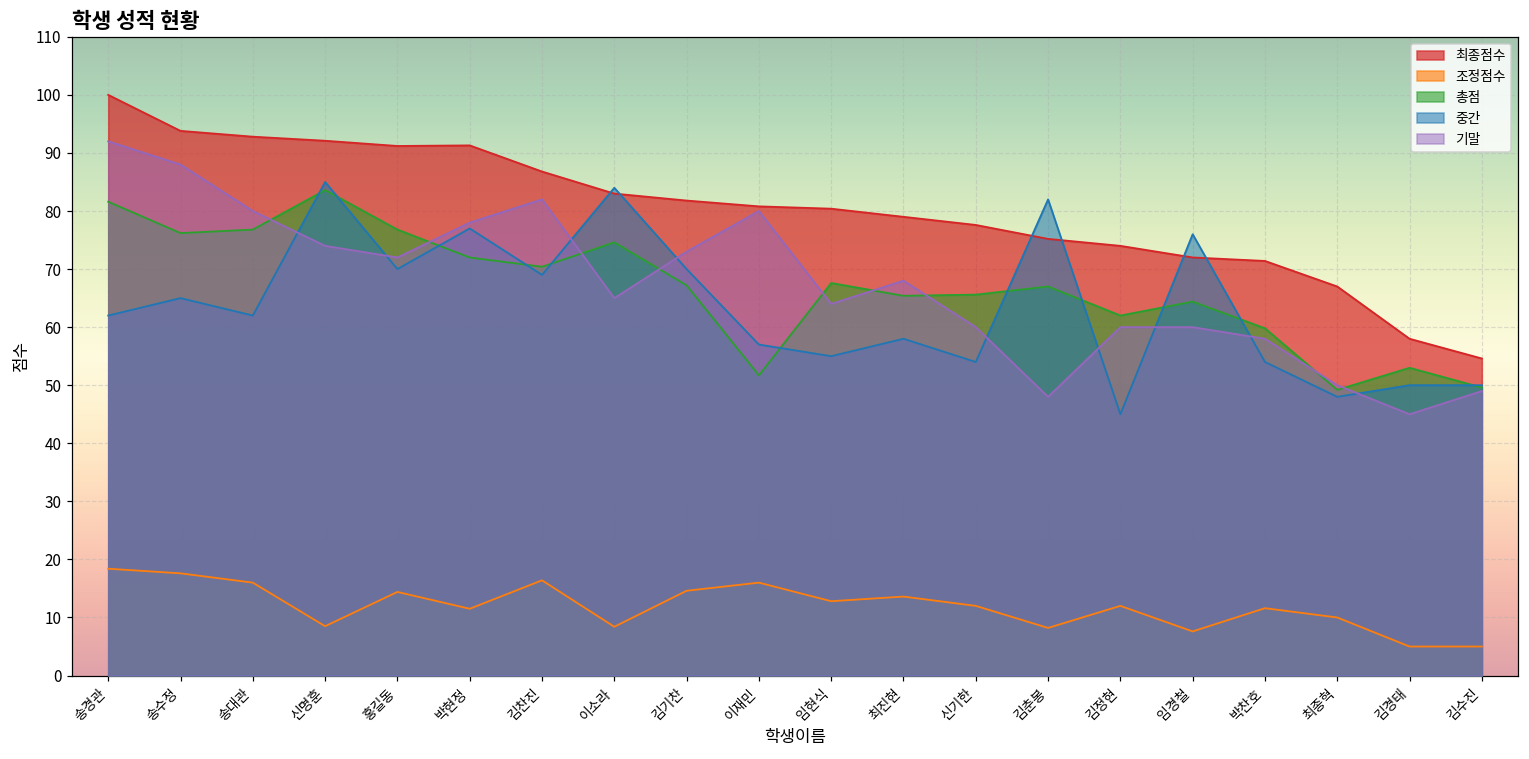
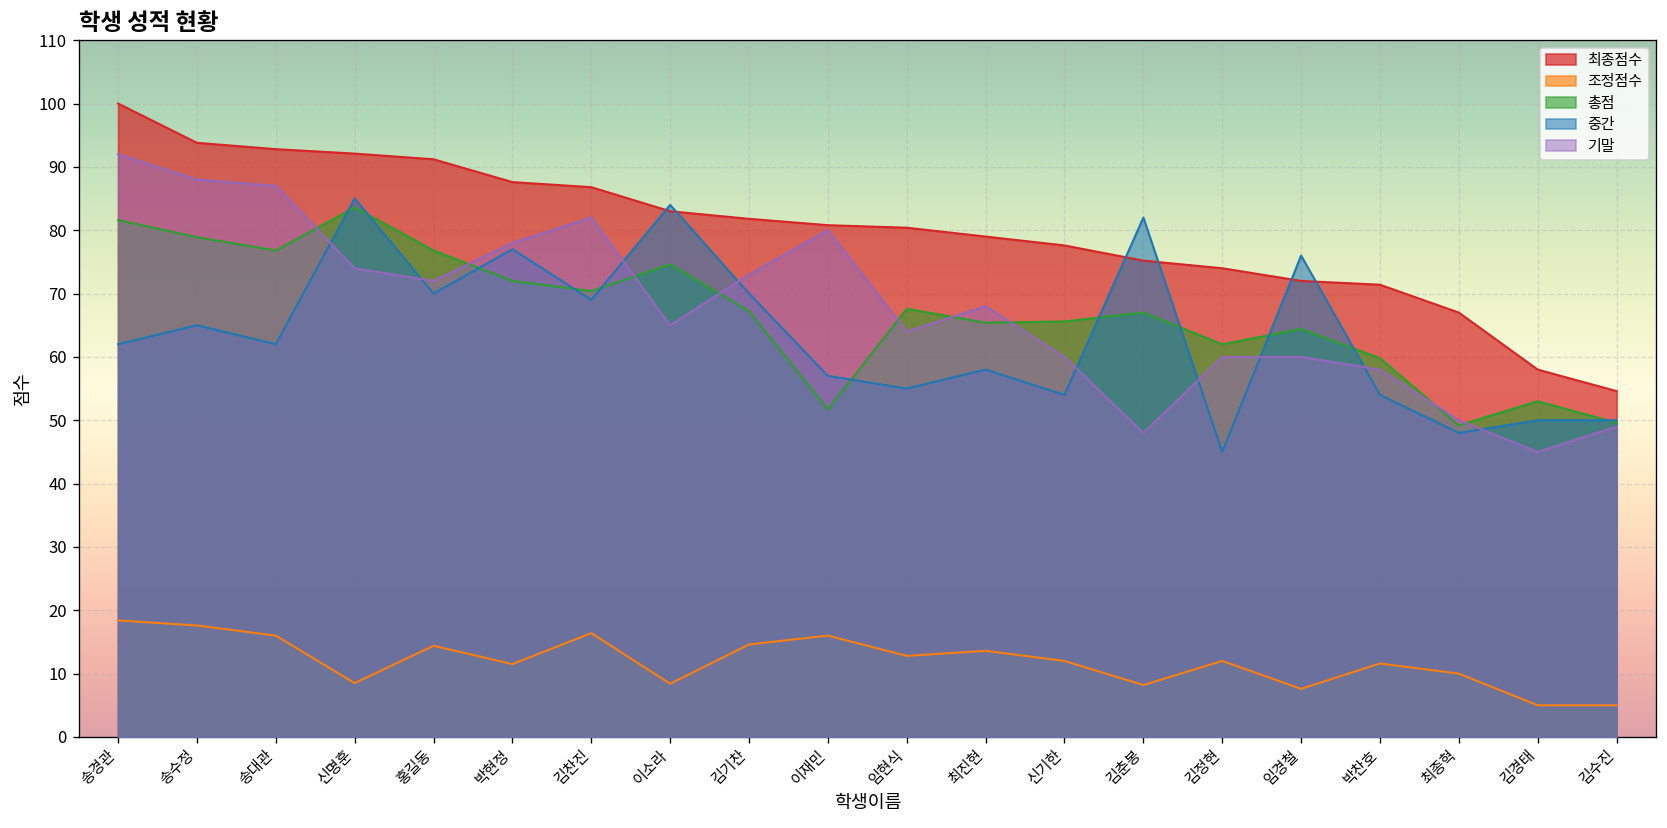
총점, 송수정: 76 -> 79
기말, 송대관: 80 -> 87
최종점수, 박현정: 91 -> 88
